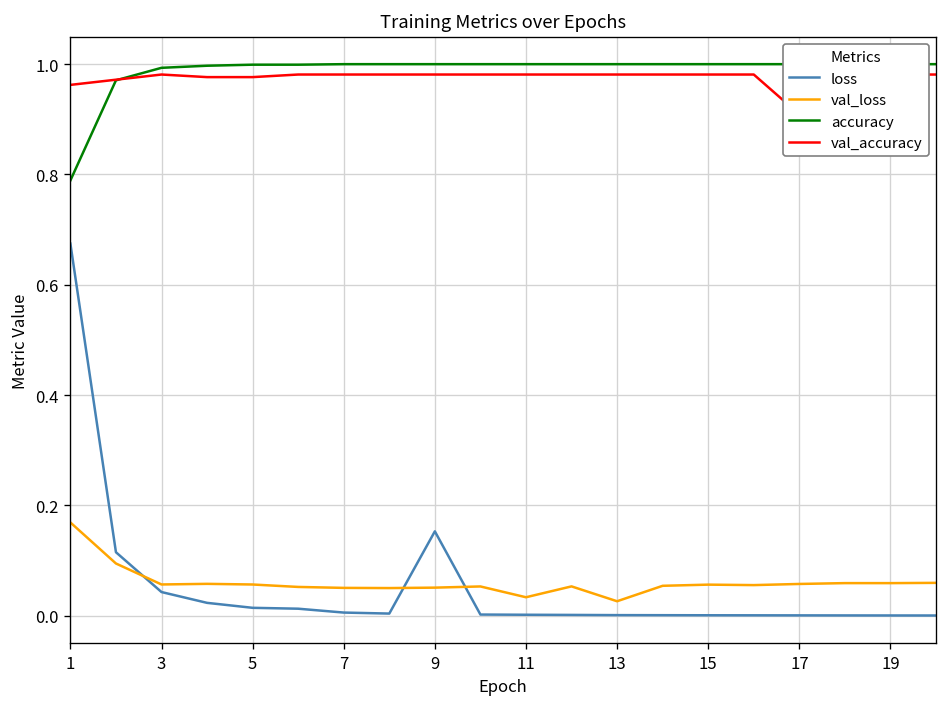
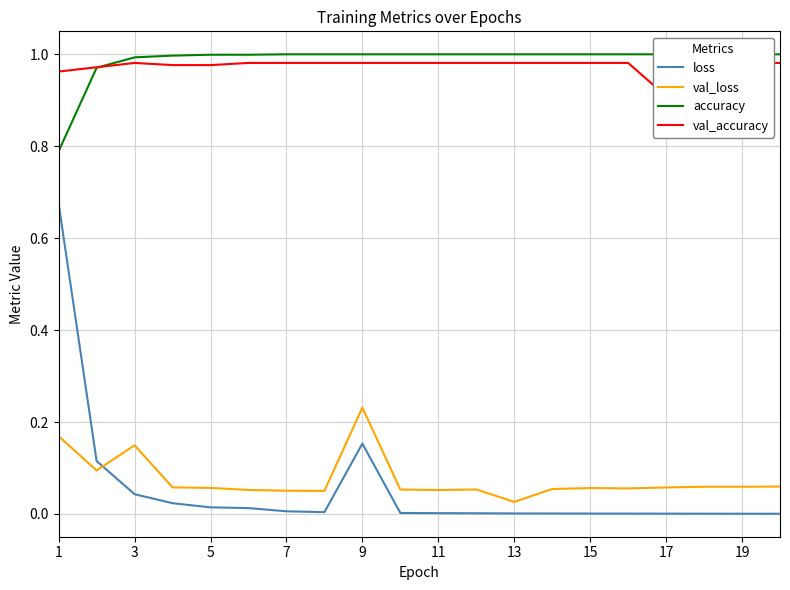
val_loss, 3: 0.06 -> 0.15
val_loss, 9: 0.05 -> 0.23
val_loss, 11: 0.03 -> 0.05
